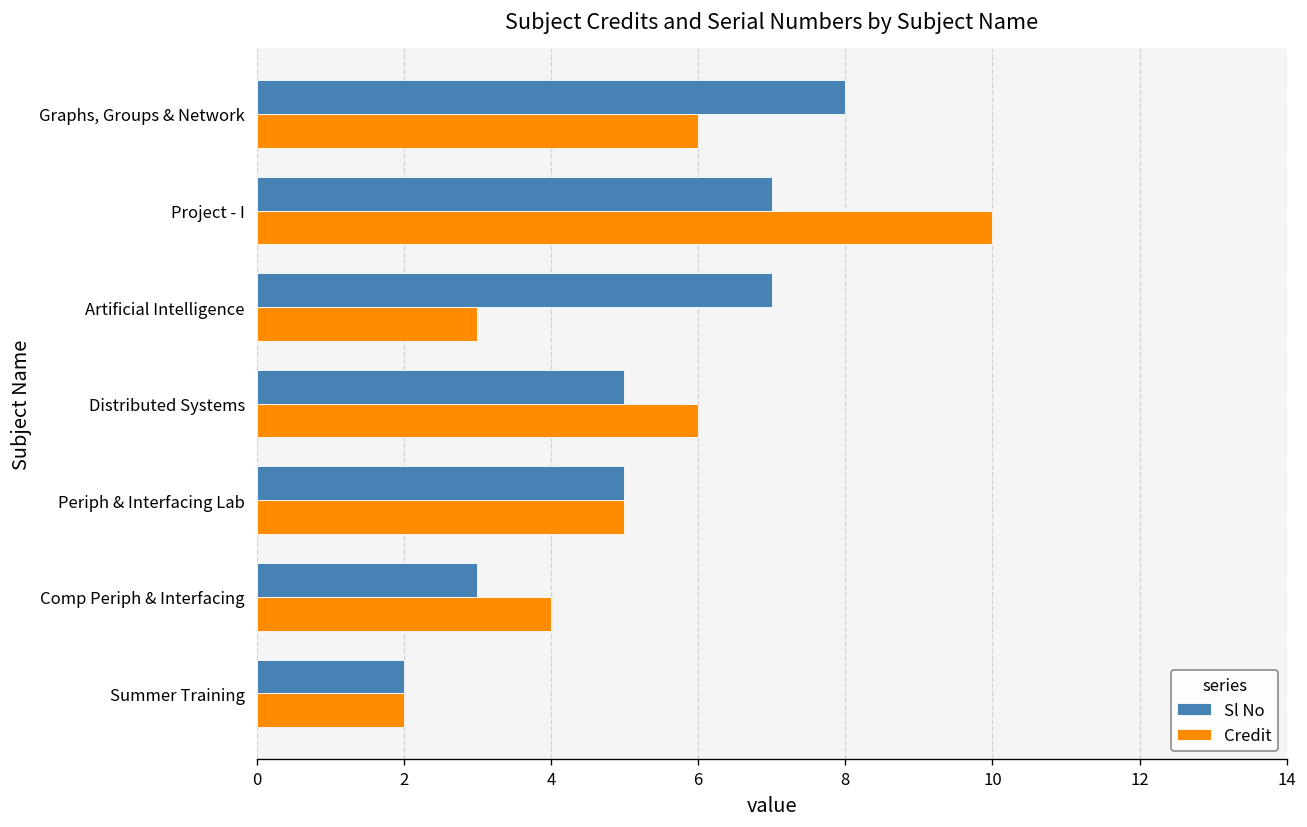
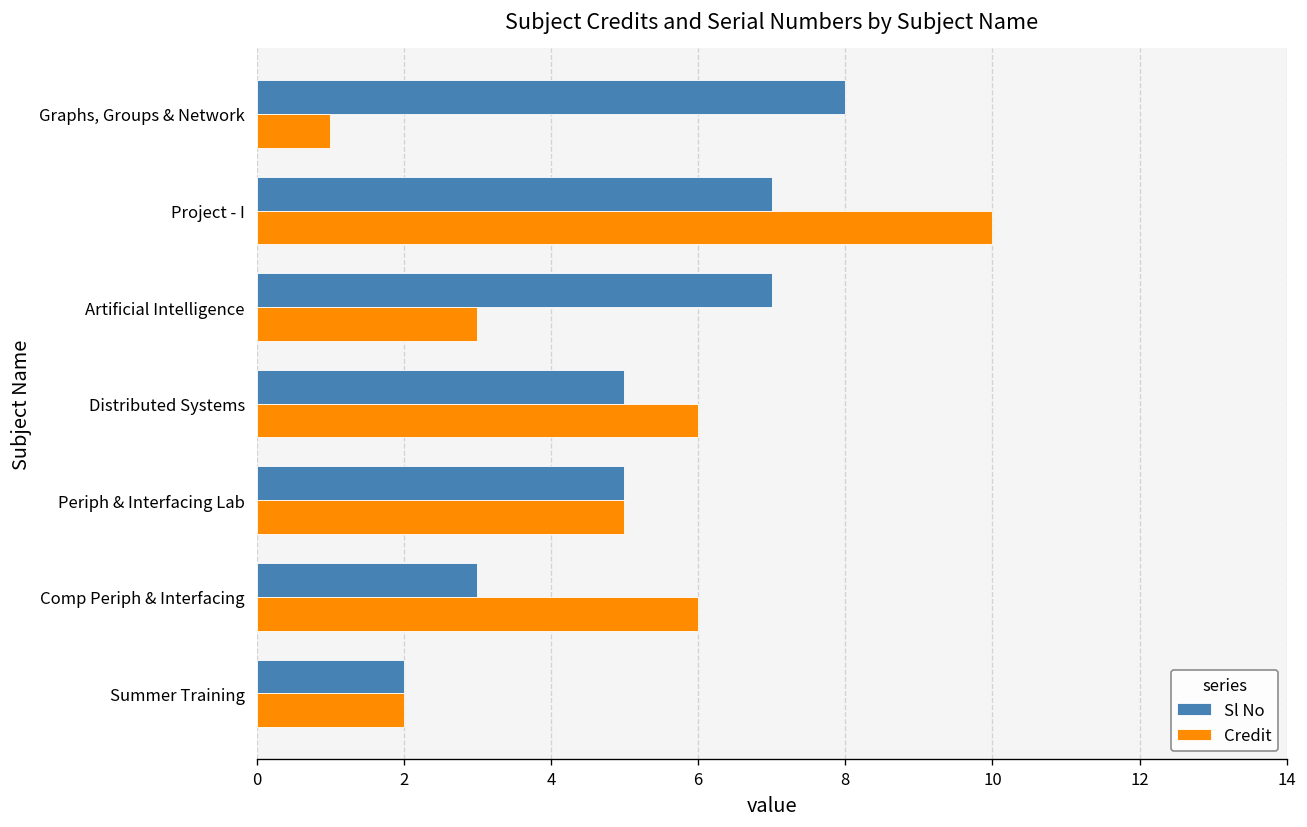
Credit, Graphs, Groups & Network: 6 -> 1
Credit, Comp Periph & Interfacing: 4 -> 6
